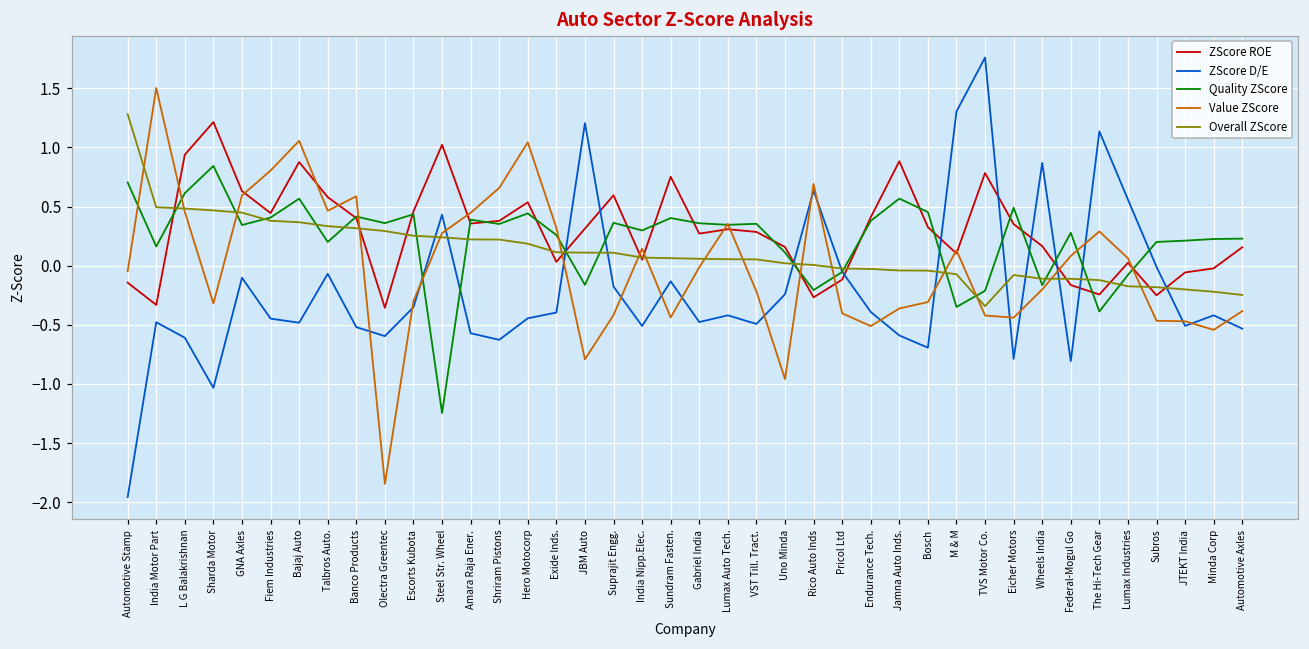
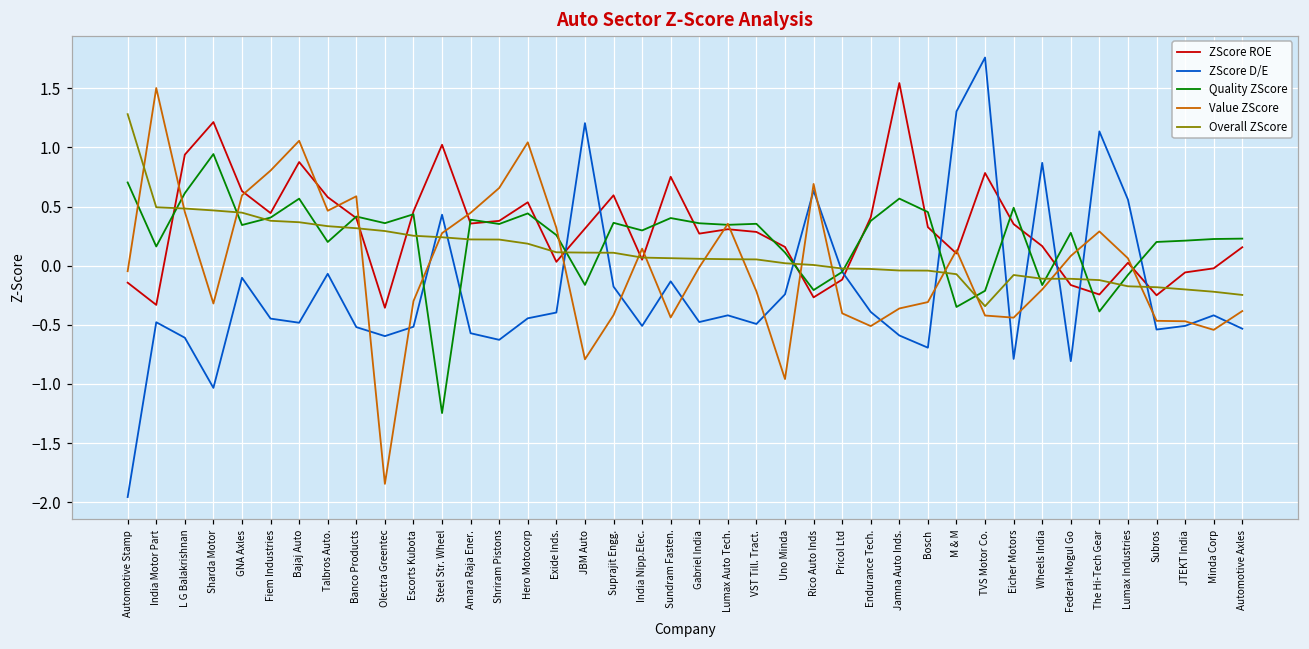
Quality ZScore, Sharda Motor: 0.84 -> 0.94
ZScore D/E, Escorts Kubota: -0.35 -> -0.52
ZScore ROE, Jamna Auto Inds.: 0.88 -> 1.54
ZScore D/E, Subros: -0.01 -> -0.54
